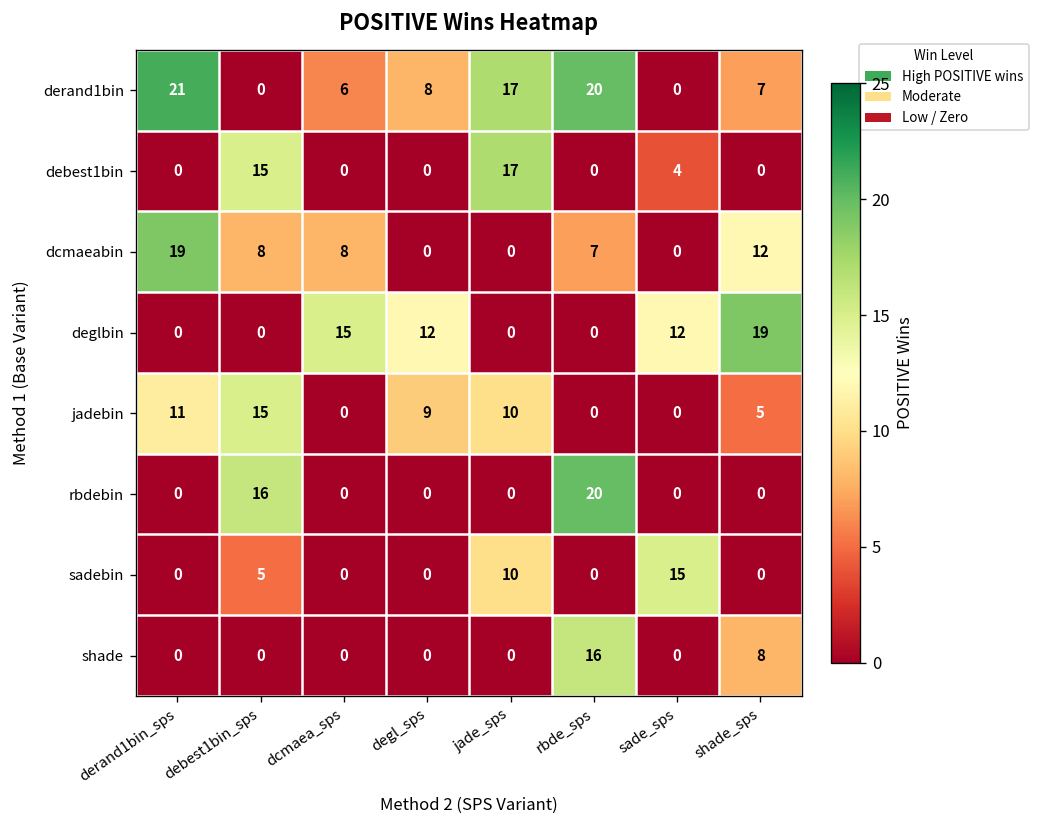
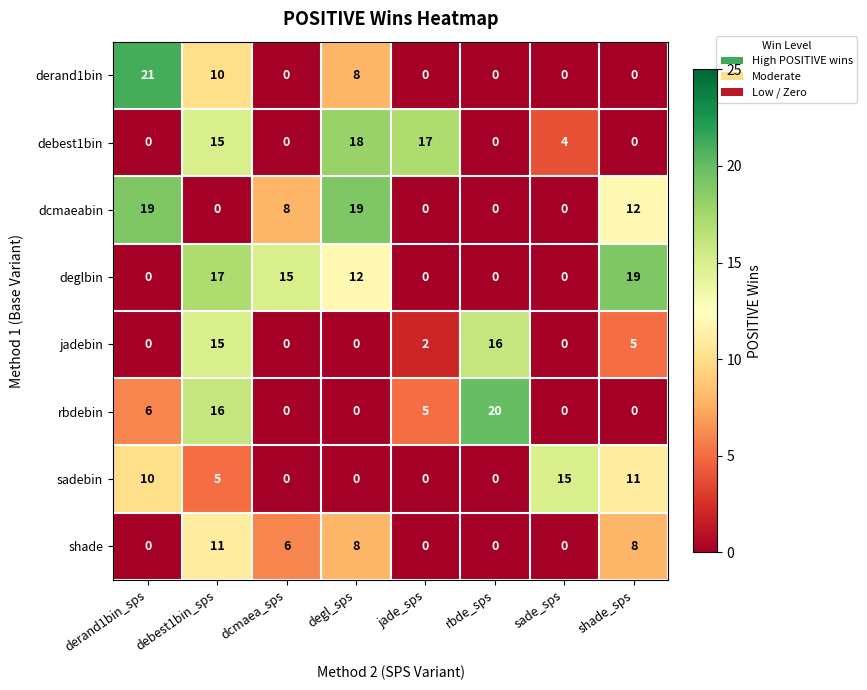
derand1bin, debest1bin_sps: 0 -> 10
derand1bin, dcmaea_sps: 6 -> 0
derand1bin, jade_sps: 17 -> 0
derand1bin, rbde_sps: 20 -> 0
derand1bin, shade_sps: 7 -> 0
debest1bin, degl_sps: 0 -> 18
dcmaeabin, debest1bin_sps: 8 -> 0
dcmaeabin, degl_sps: 0 -> 19
dcmaeabin, rbde_sps: 7 -> 0
deglbin, debest1bin_sps: 0 -> 17
deglbin, sade_sps: 12 -> 0
jadebin, derand1bin_sps: 11 -> 0
jadebin, degl_sps: 9 -> 0
jadebin, jade_sps: 10 -> 2
jadebin, rbde_sps: 0 -> 16
rbdebin, derand1bin_sps: 0 -> 6
rbdebin, jade_sps: 0 -> 5
sadebin, derand1bin_sps: 0 -> 10
sadebin, jade_sps: 10 -> 0
sadebin, shade_sps: 0 -> 11
shade, debest1bin_sps: 0 -> 11
shade, dcmaea_sps: 0 -> 6
shade, degl_sps: 0 -> 8
shade, rbde_sps: 16 -> 0
